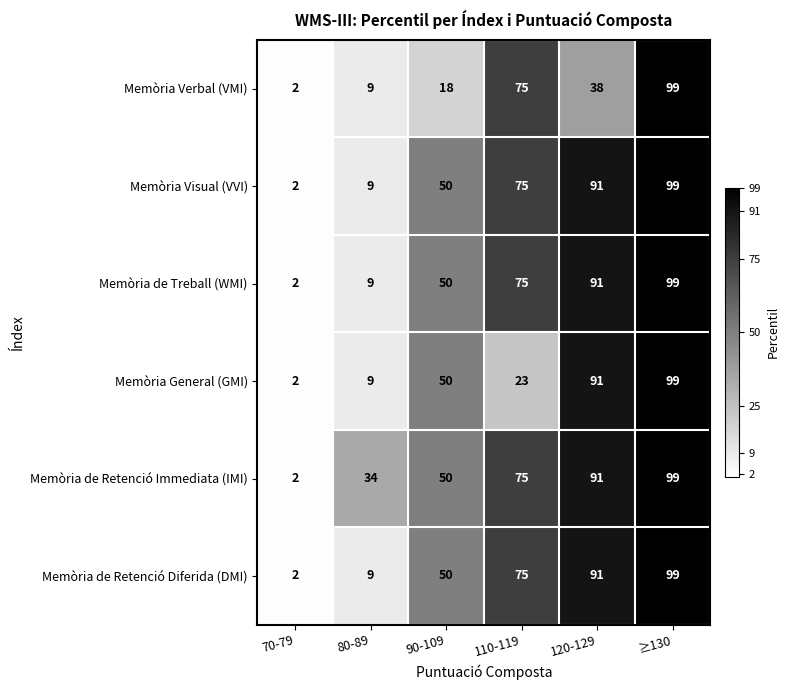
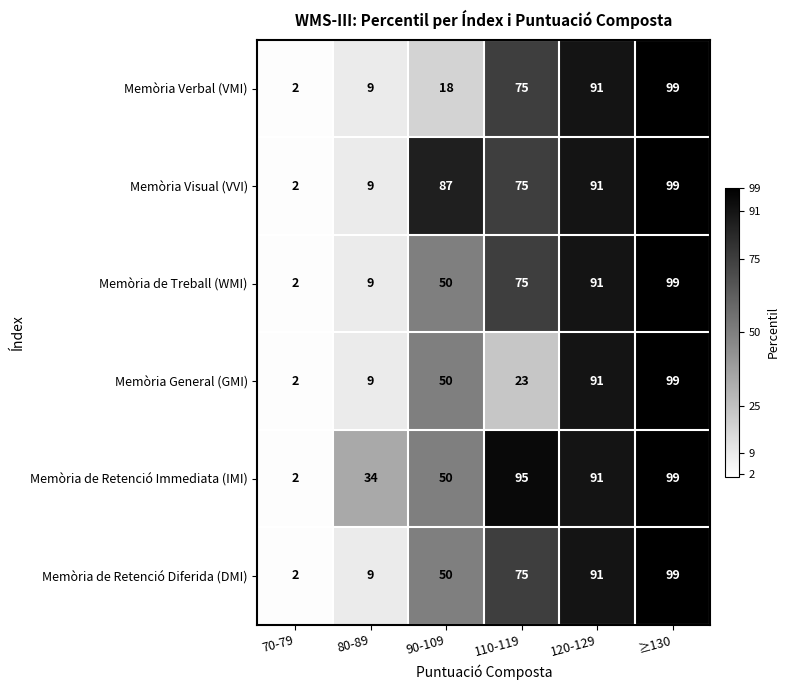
Memòria Verbal (VMI), 120-129: 38 -> 91
Memòria Visual (VVI), 90-109: 50 -> 87
Memòria de Retenció Immediata (IMI), 110-119: 75 -> 95
